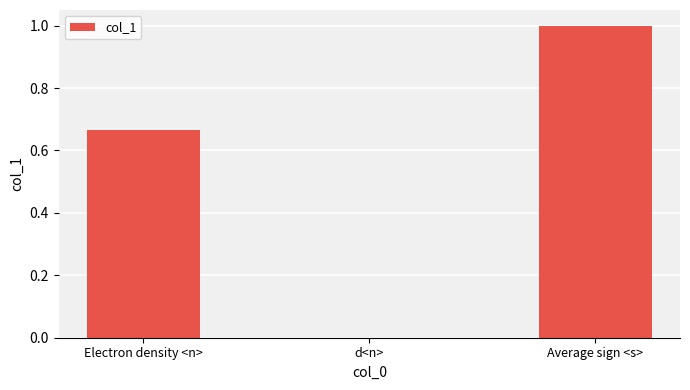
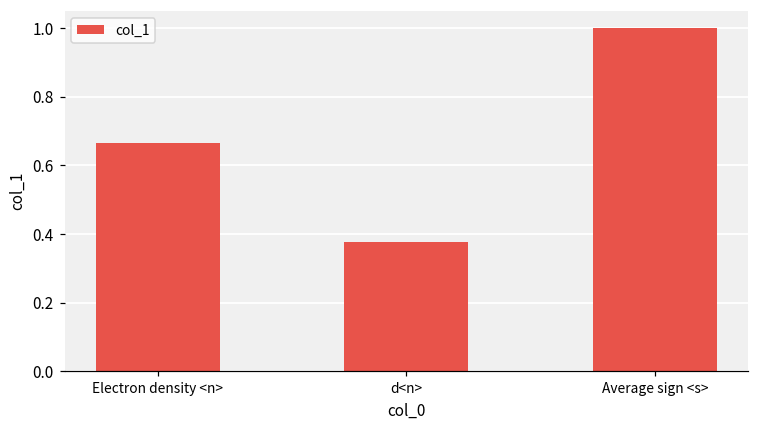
d<n>: 0.00 -> 0.38
